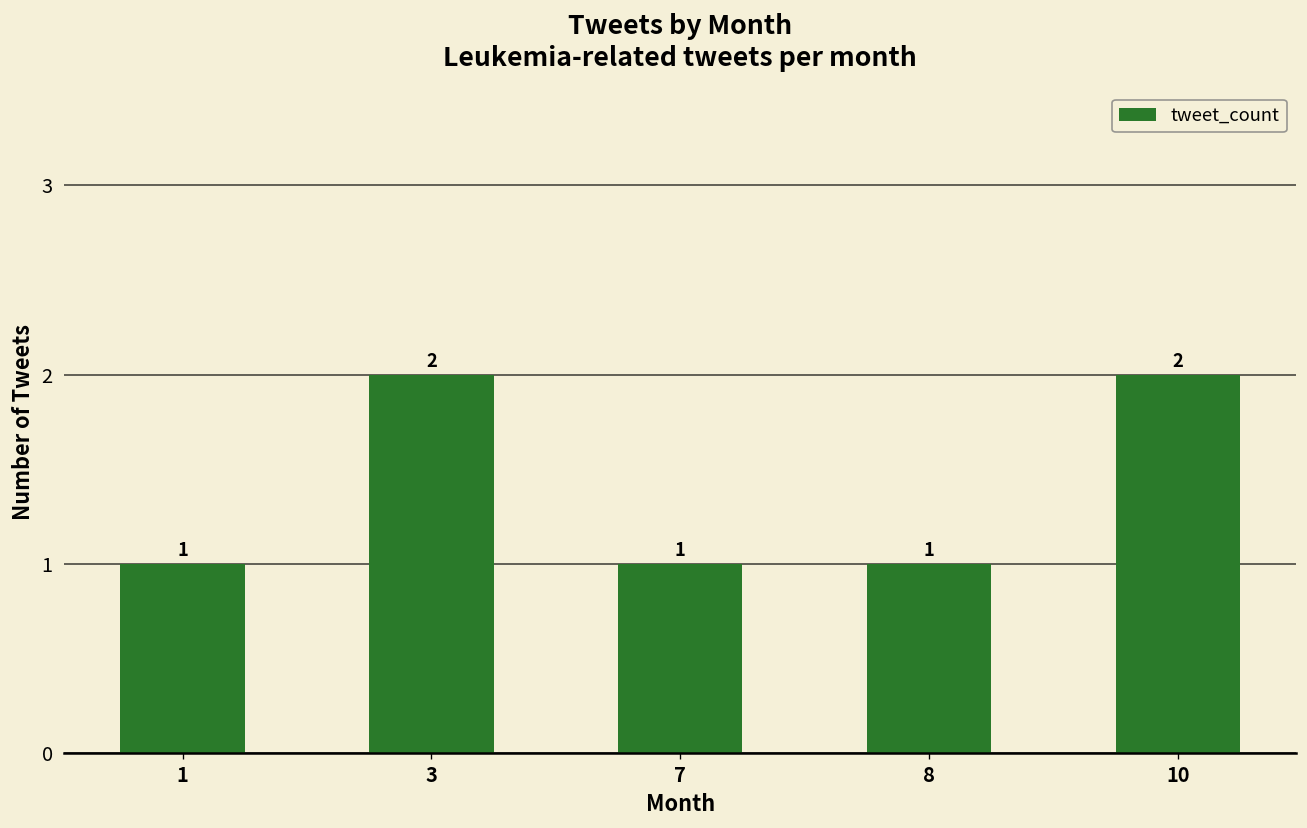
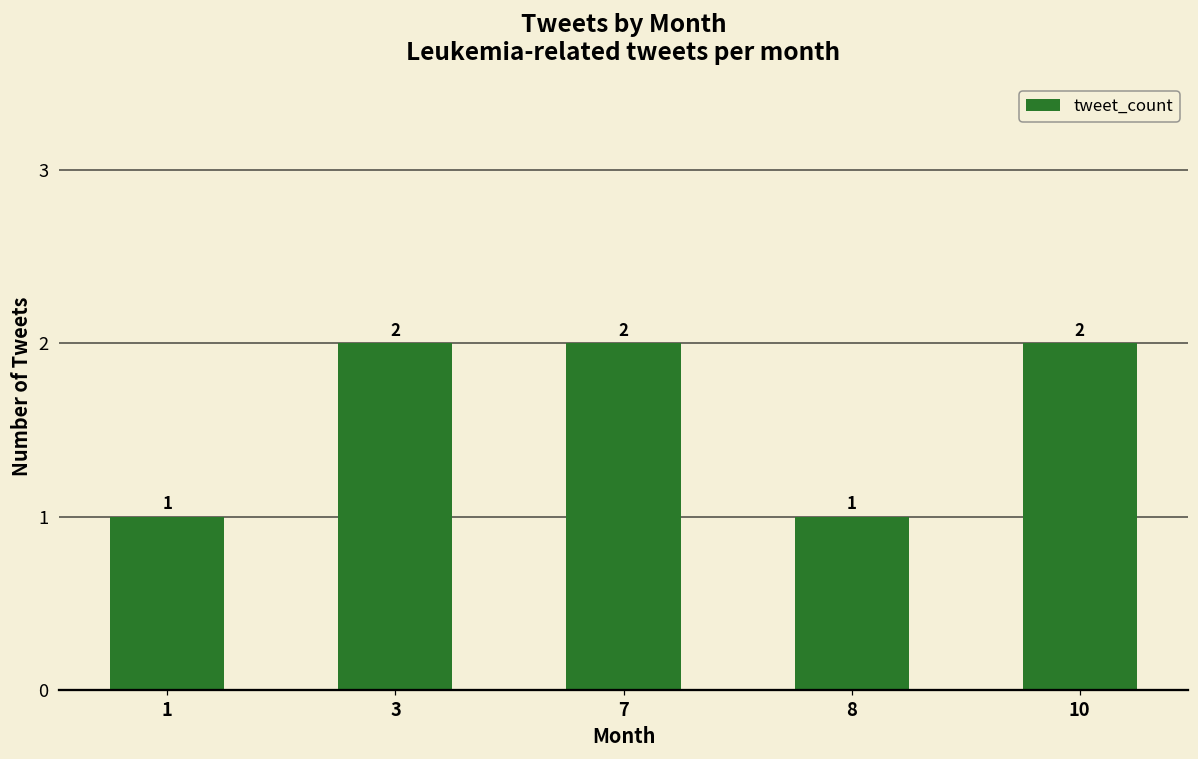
7: 1 -> 2
